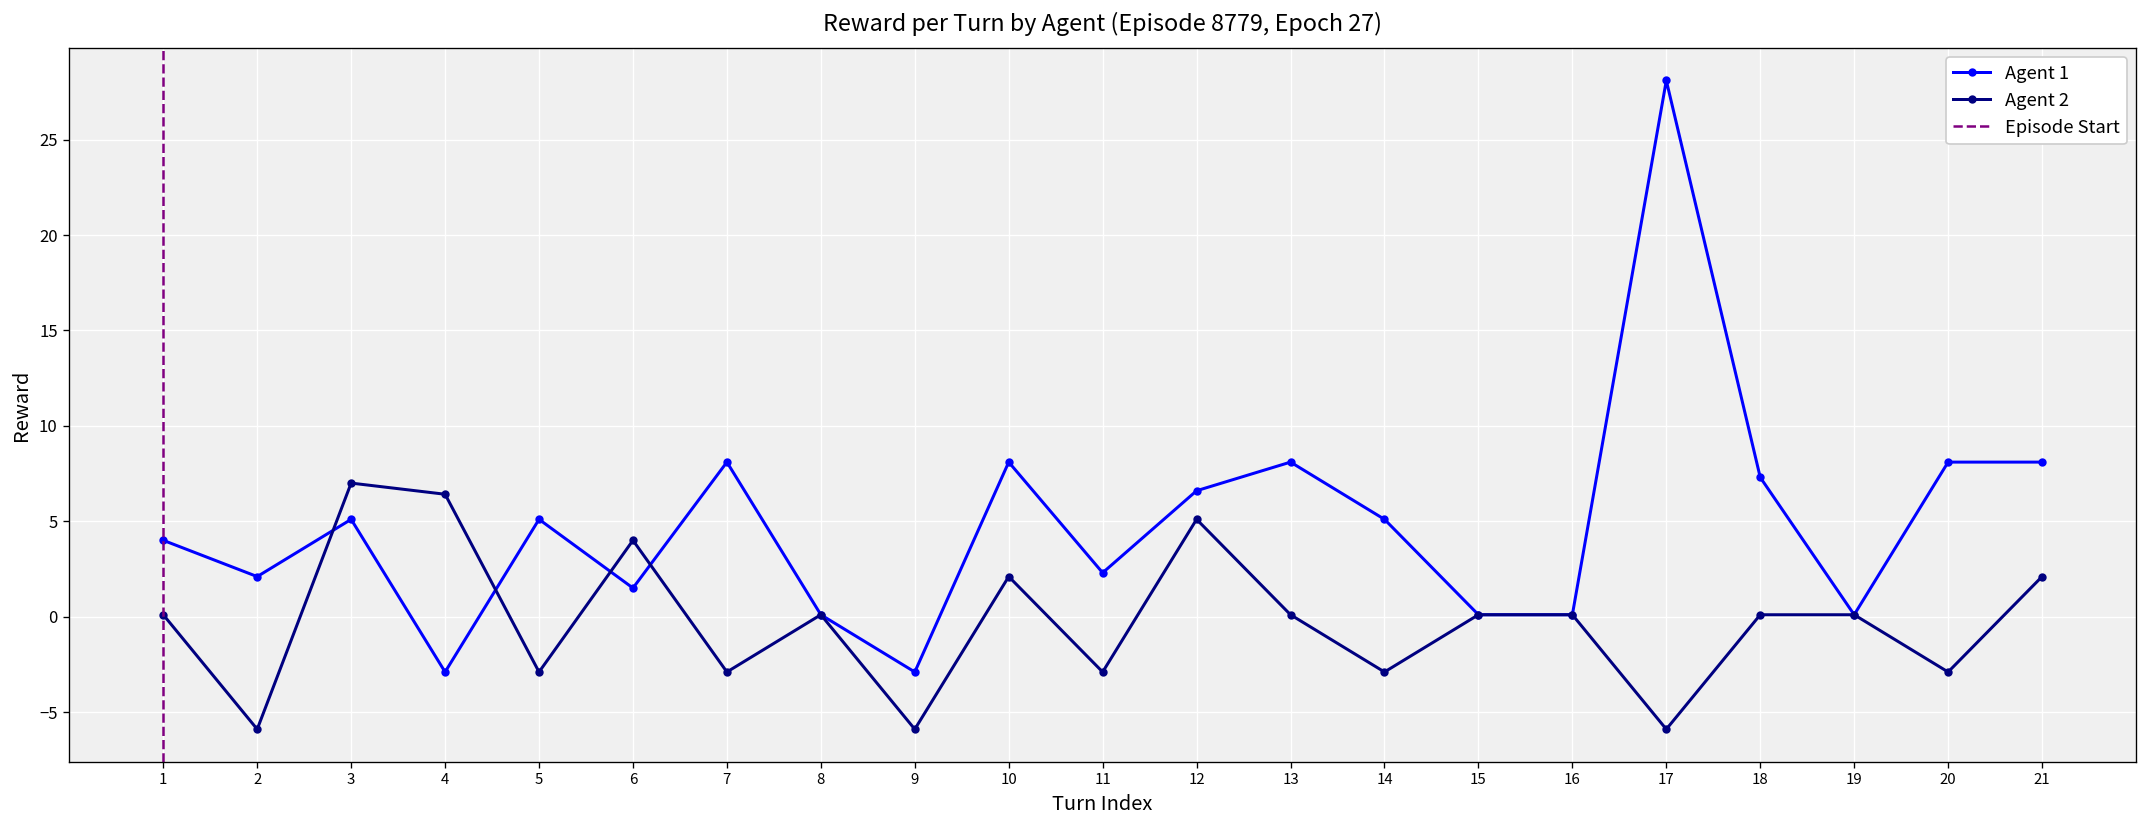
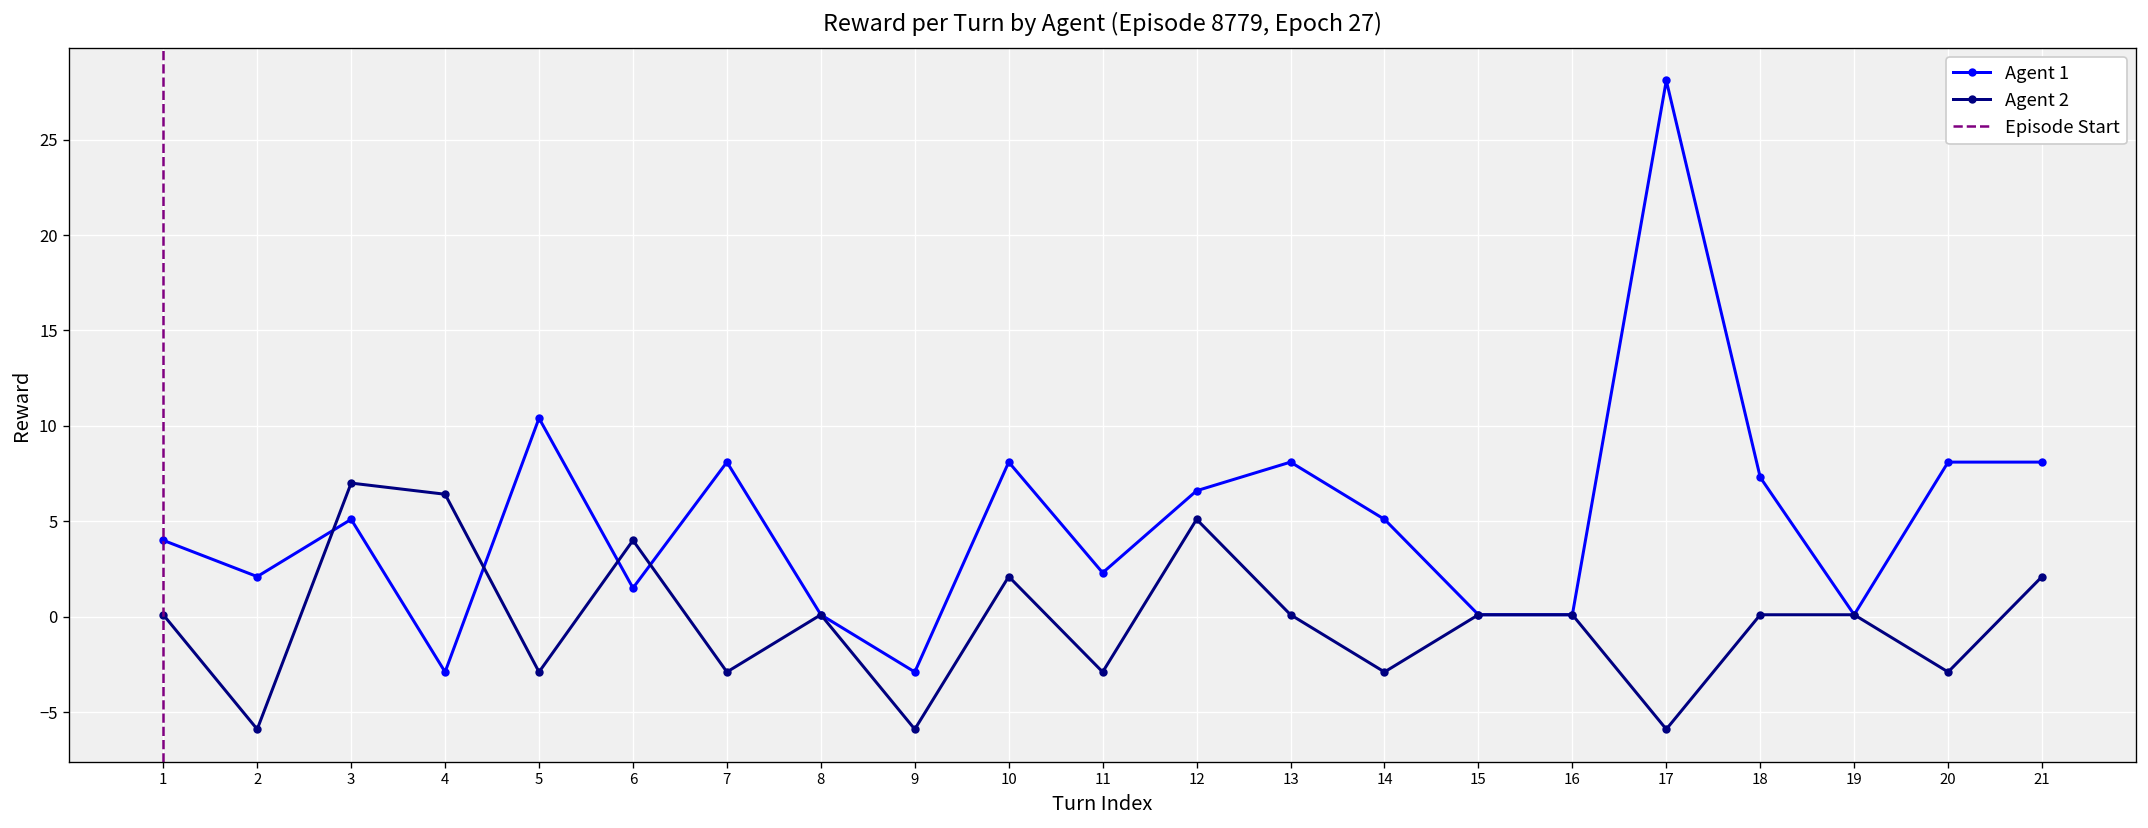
Agent 1, 5: 5.1 -> 10.4
